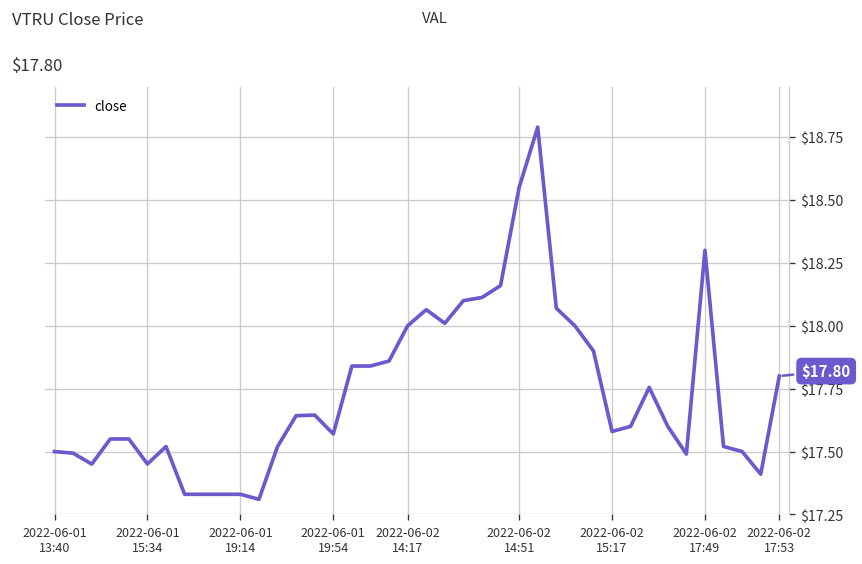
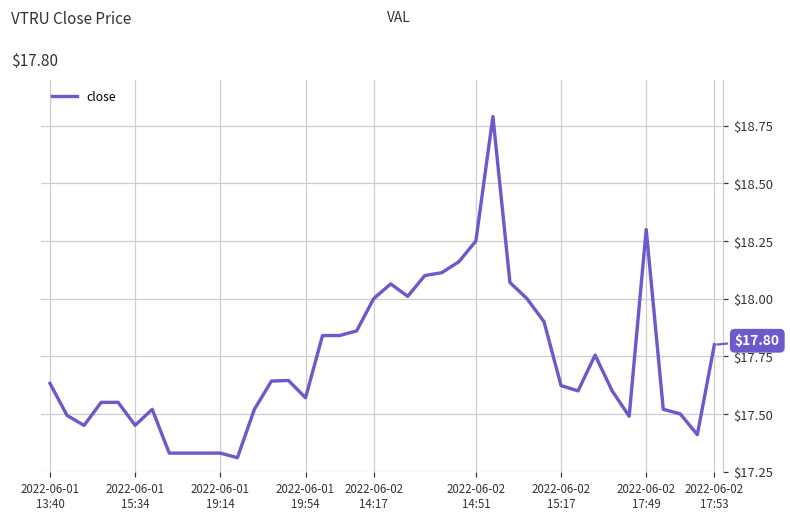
2022-06-01 13:40: $17.50 -> $17.63
2022-06-02 14:51: $18.55 -> $18.25
2022-06-02 15:17: $17.58 -> $17.62
